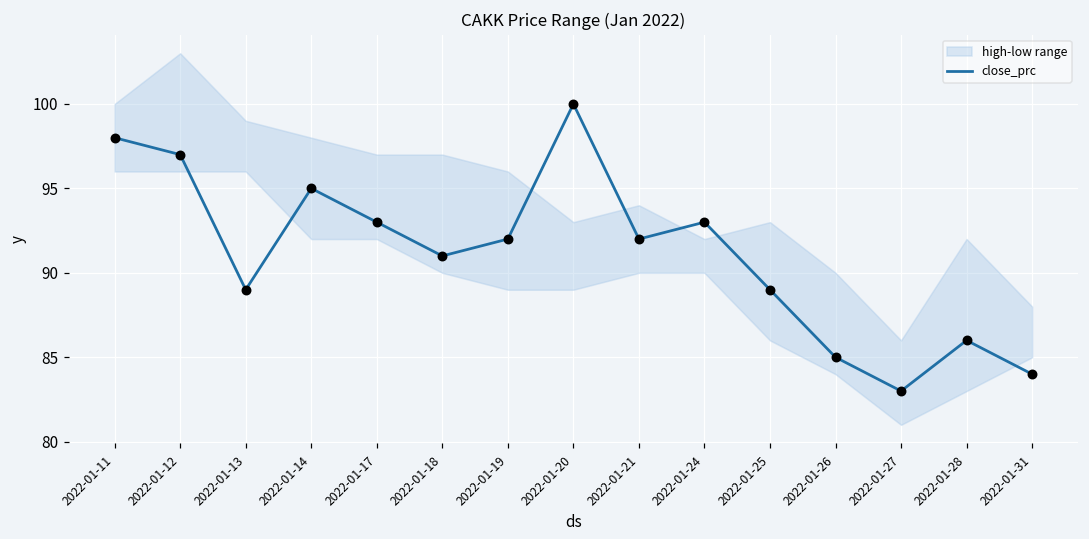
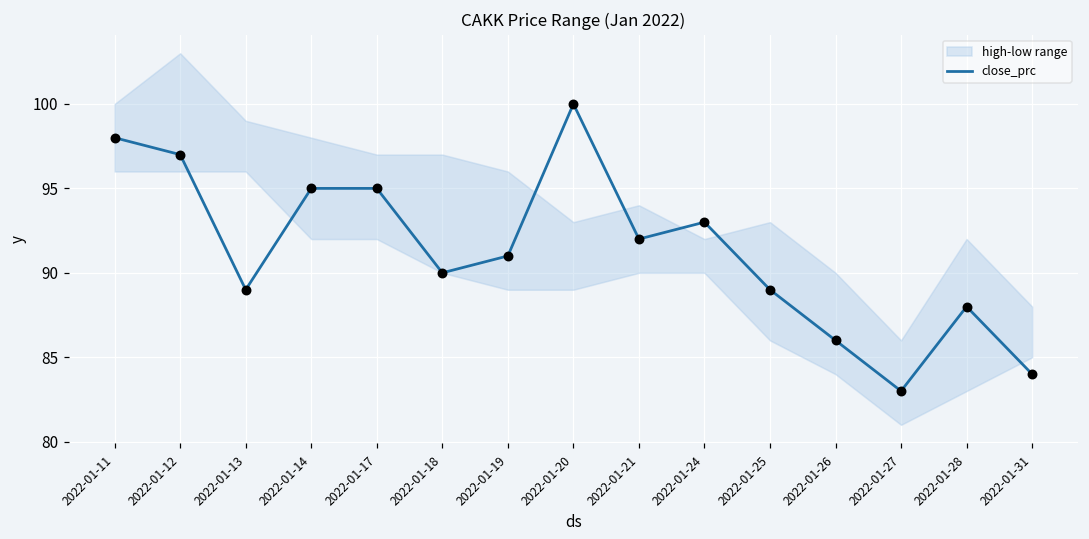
close_prc, 2022-01-17: 93 -> 95
close_prc, 2022-01-18: 91 -> 90
close_prc, 2022-01-19: 92 -> 91
close_prc, 2022-01-26: 85 -> 86
close_prc, 2022-01-28: 86 -> 88
